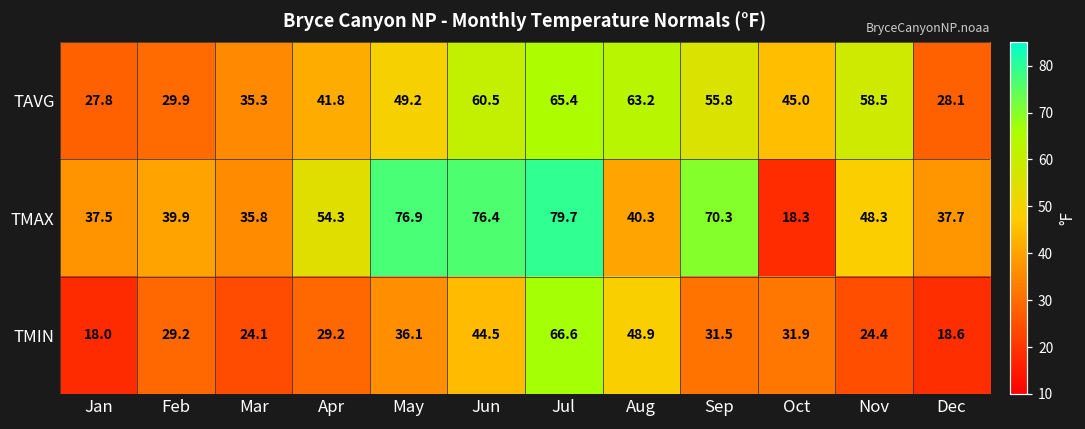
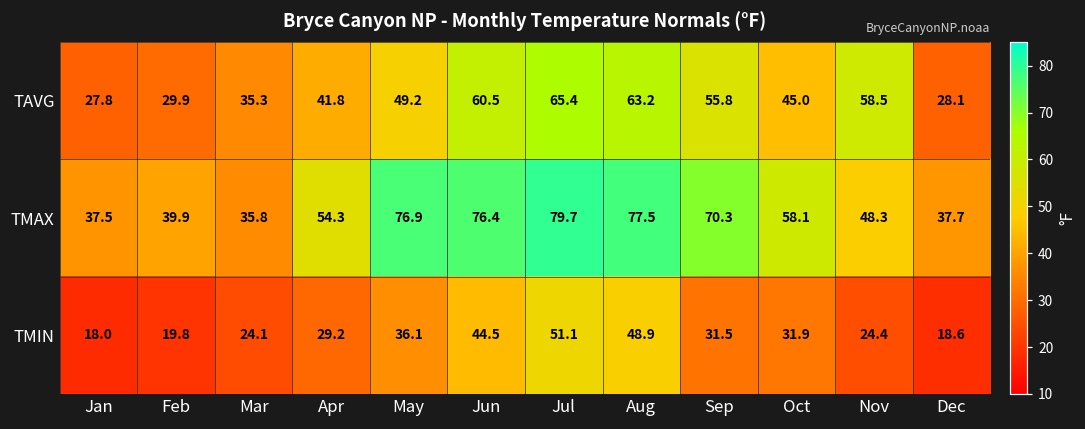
TMAX, Aug: 40.3 -> 77.5
TMAX, Oct: 18.3 -> 58.1
TMIN, Feb: 29.2 -> 19.8
TMIN, Jul: 66.6 -> 51.1
